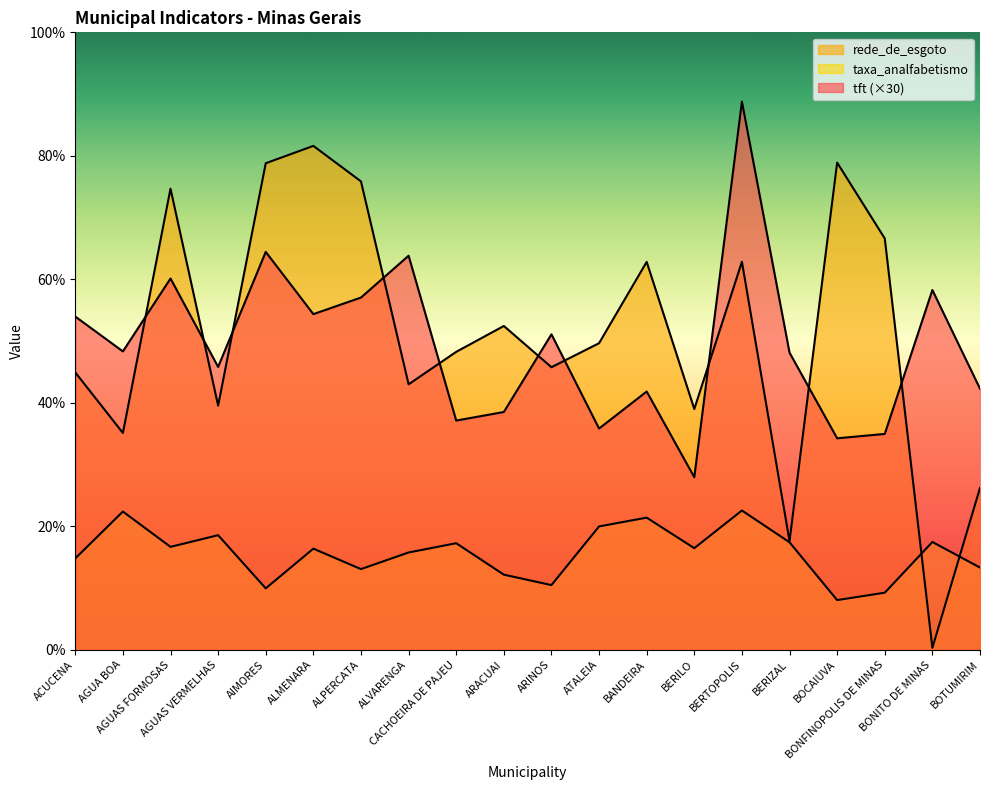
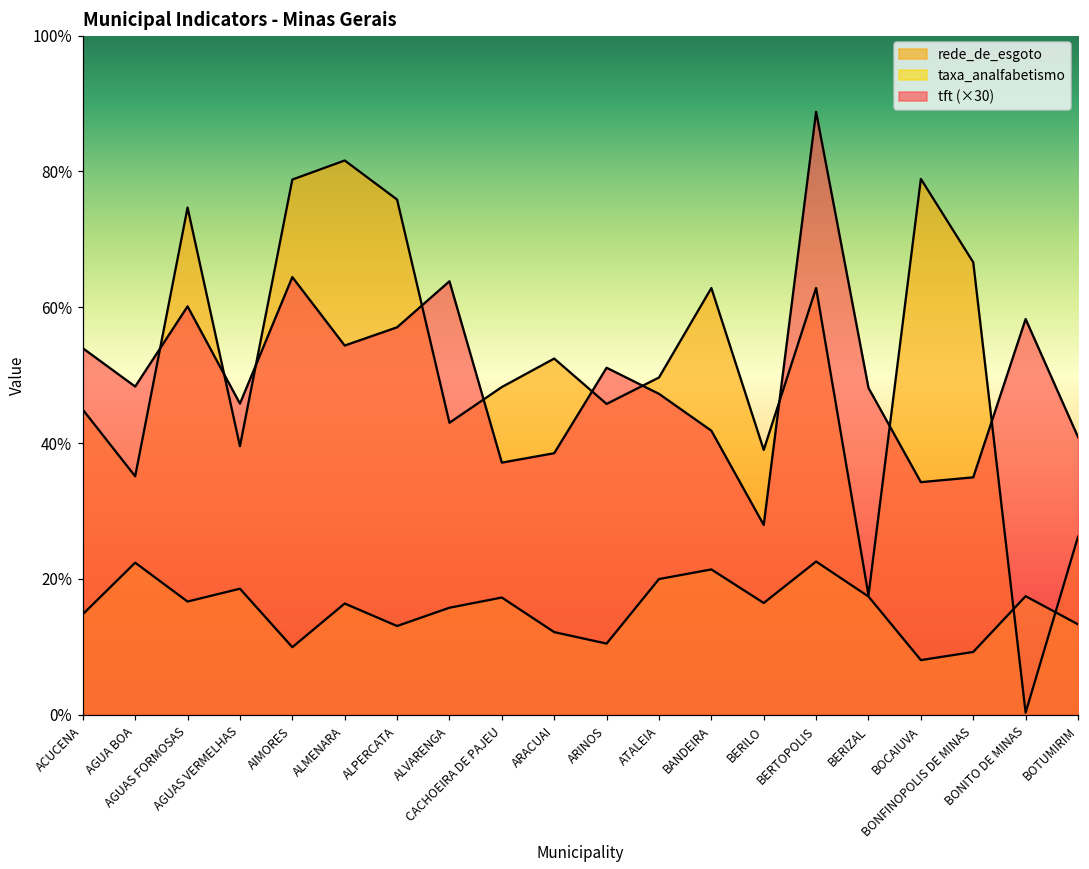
tft (×30), ATALEIA: 36% -> 47%
tft (×30), BOTUMIRIM: 42% -> 41%
